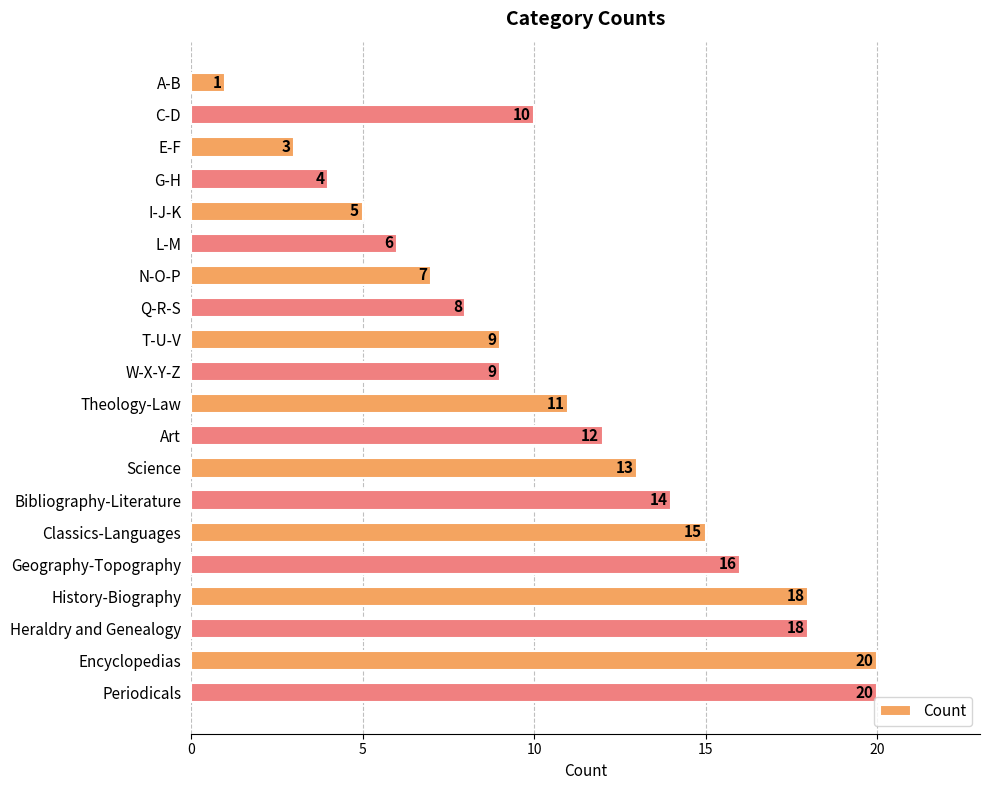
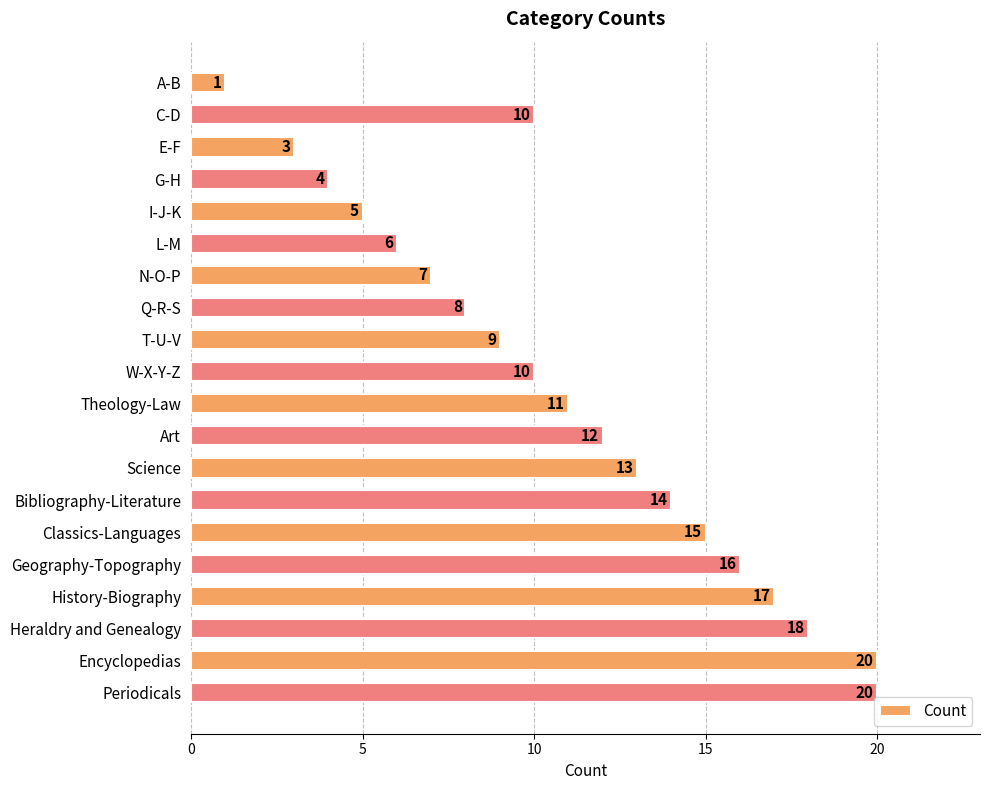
W-X-Y-Z: 9 -> 10
History-Biography: 18 -> 17
